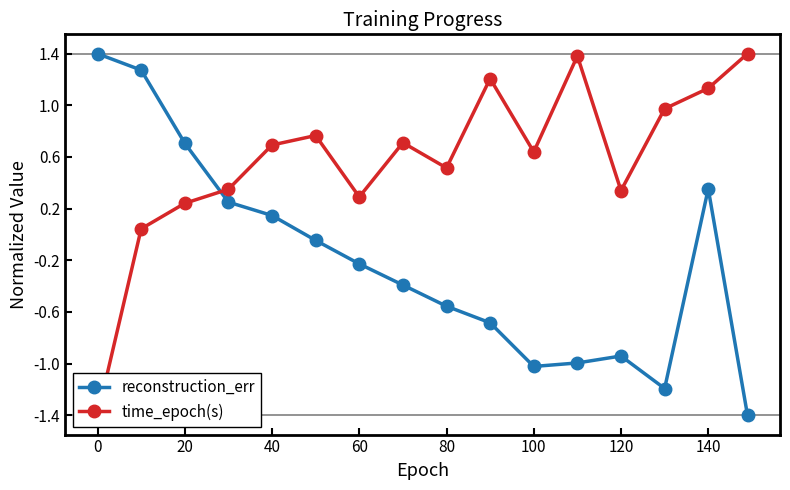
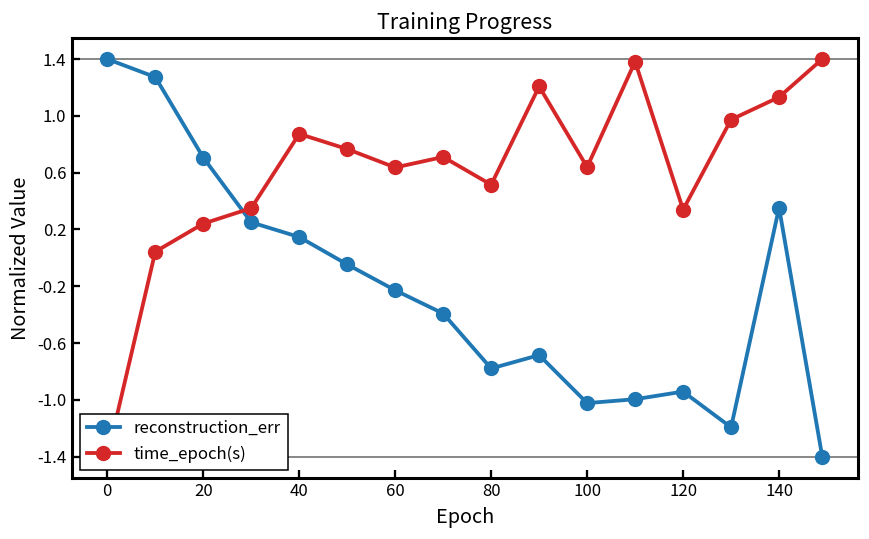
time_epoch(s), 40: 0.69 -> 0.87
time_epoch(s), 60: 0.29 -> 0.64
reconstruction_err, 80: -0.56 -> -0.78
